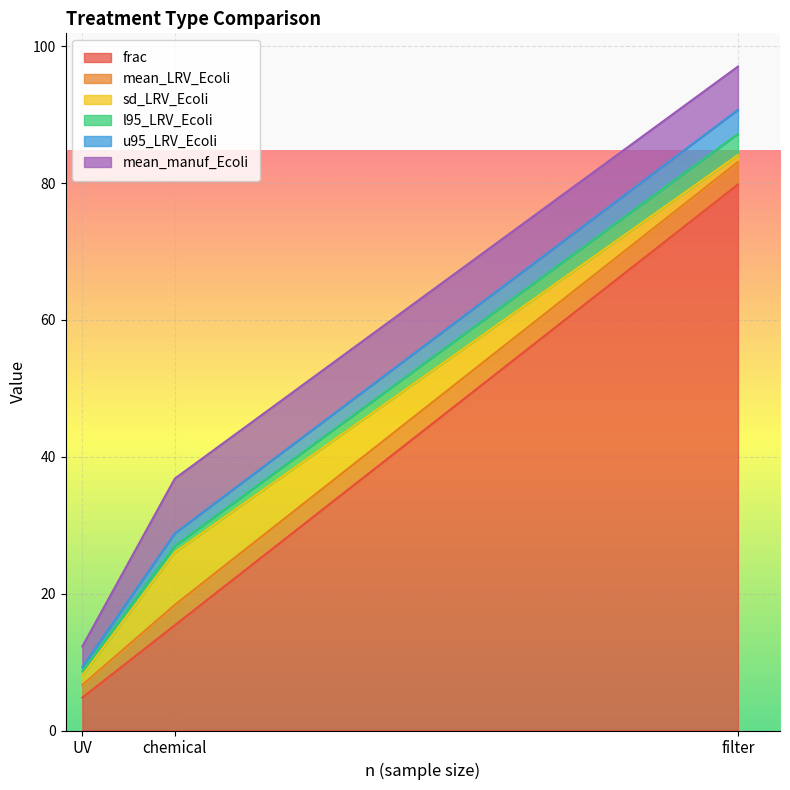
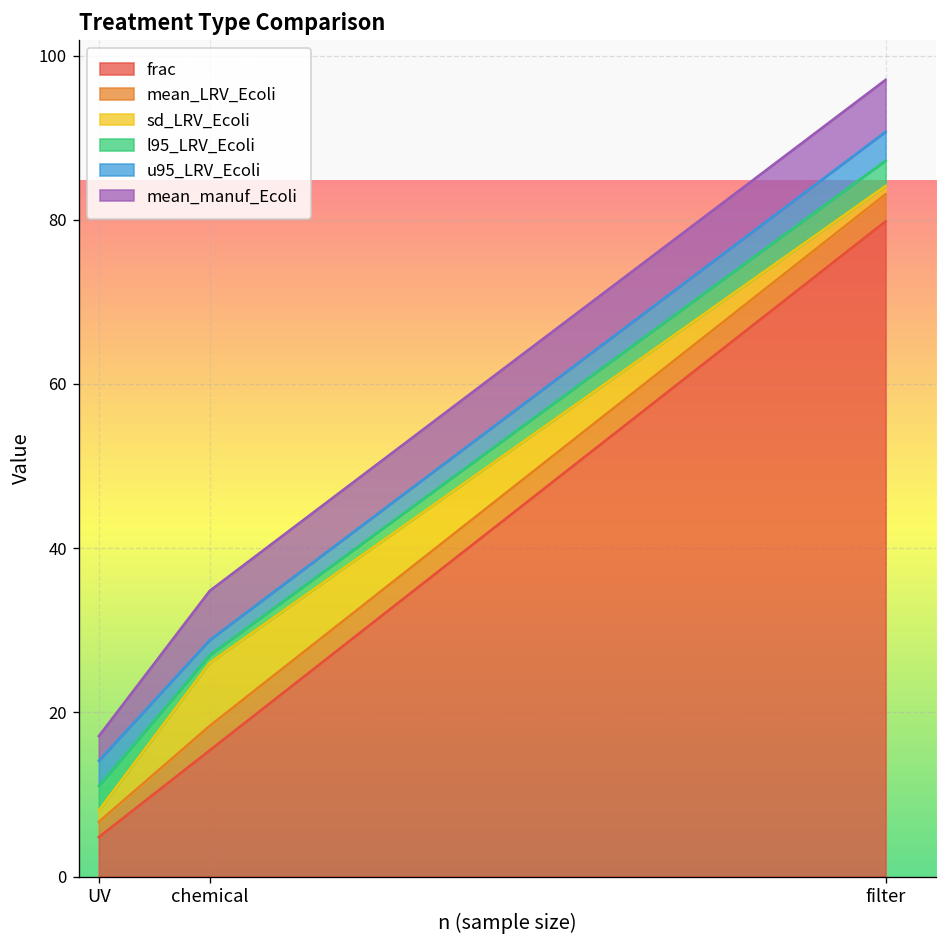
l95_LRV_Ecoli, UV: 1 -> 3
u95_LRV_Ecoli, UV: 1 -> 3
mean_manuf_Ecoli, chemical: 8 -> 6
